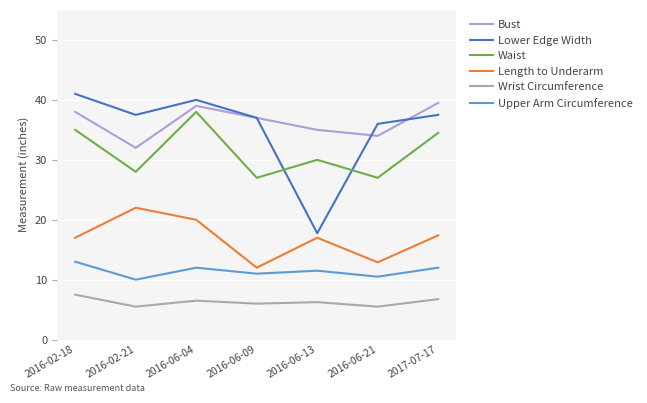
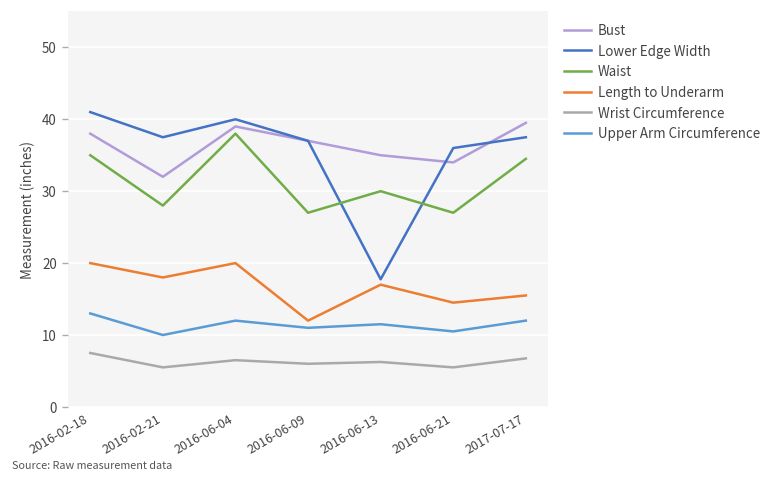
Length to Underarm, 2016-02-18: 17 -> 20
Length to Underarm, 2016-02-21: 22 -> 18
Length to Underarm, 2016-06-21: 13 -> 15
Length to Underarm, 2017-07-17: 17 -> 16
